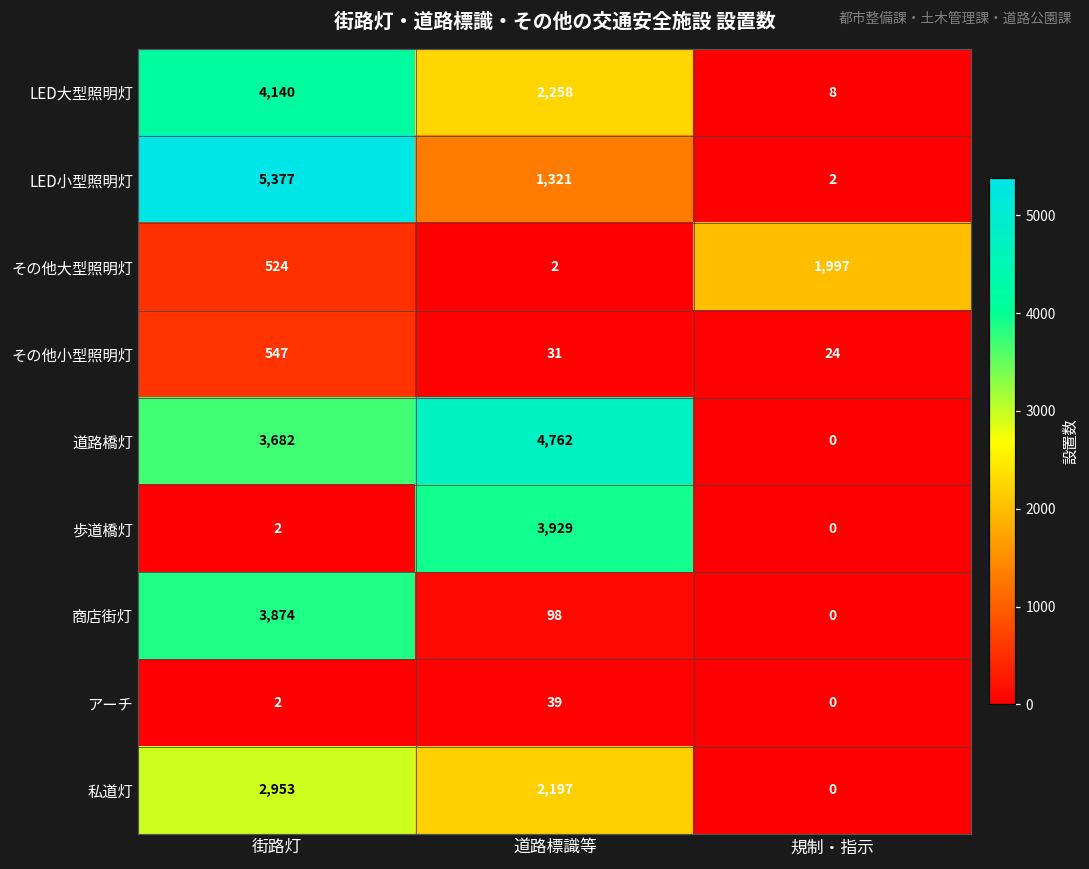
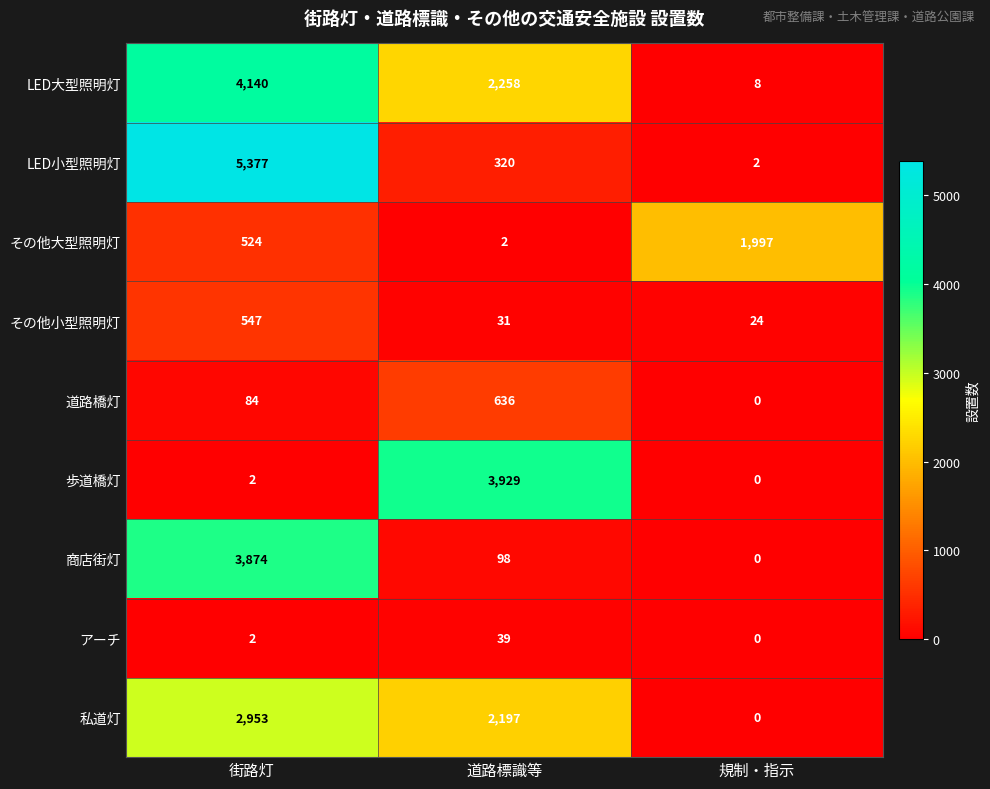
LED小型照明灯, 道路標識等: 1,321 -> 320
道路橋灯, 街路灯: 3,682 -> 84
道路橋灯, 道路標識等: 4,762 -> 636
